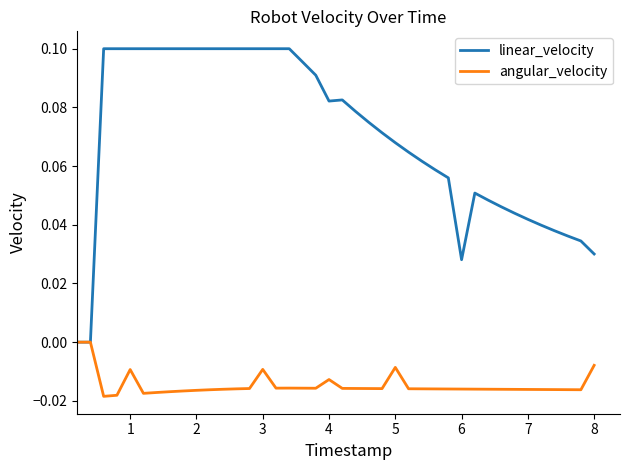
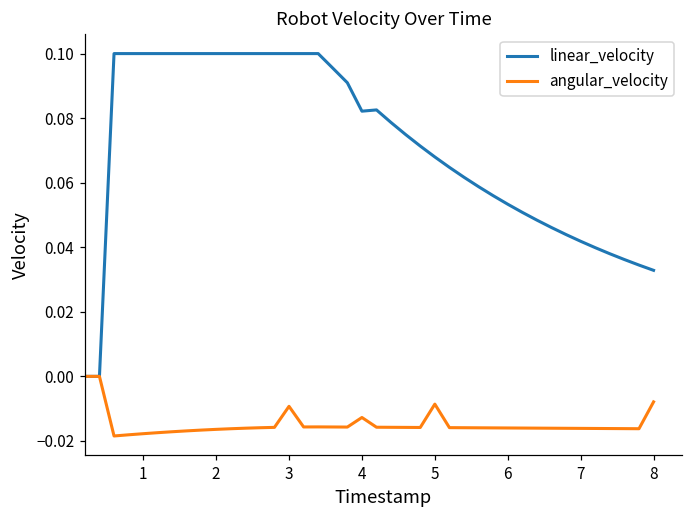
angular_velocity, 1: -0.009 -> -0.018
linear_velocity, 6: 0.028 -> 0.053
linear_velocity, 8: 0.030 -> 0.033
